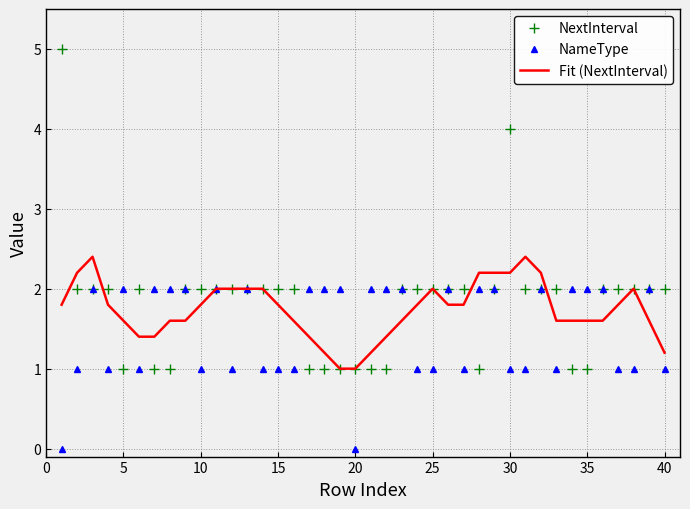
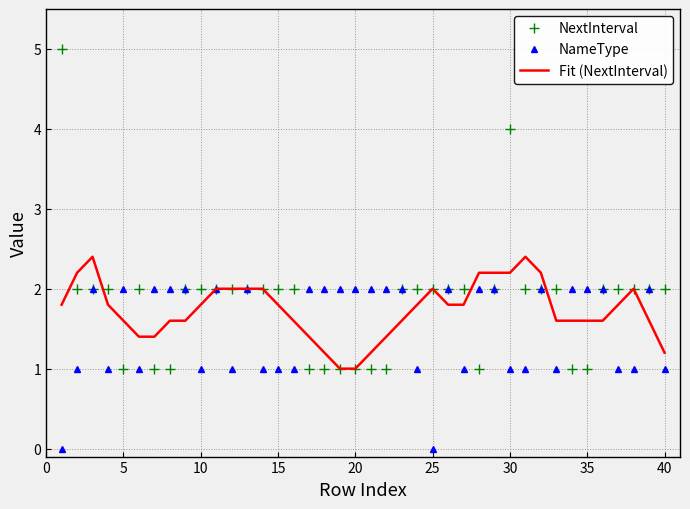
NameType, 20: 0 -> 2
NameType, 25: 1 -> 0
